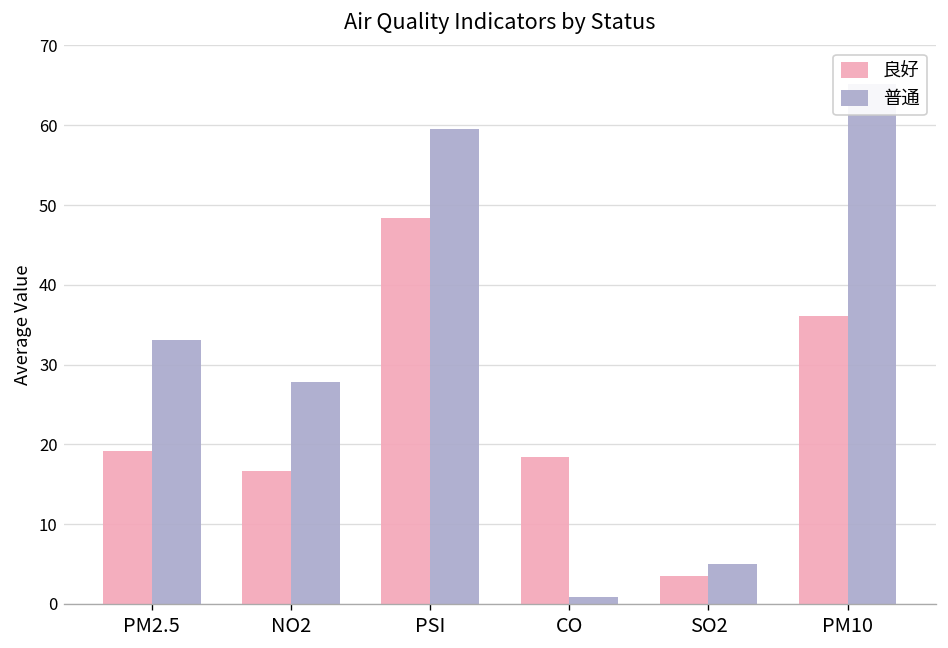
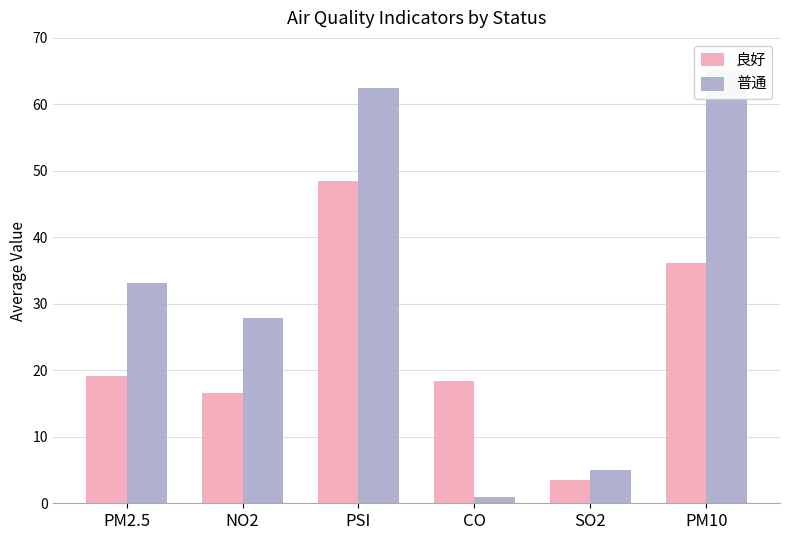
普通, PSI: 60 -> 62
